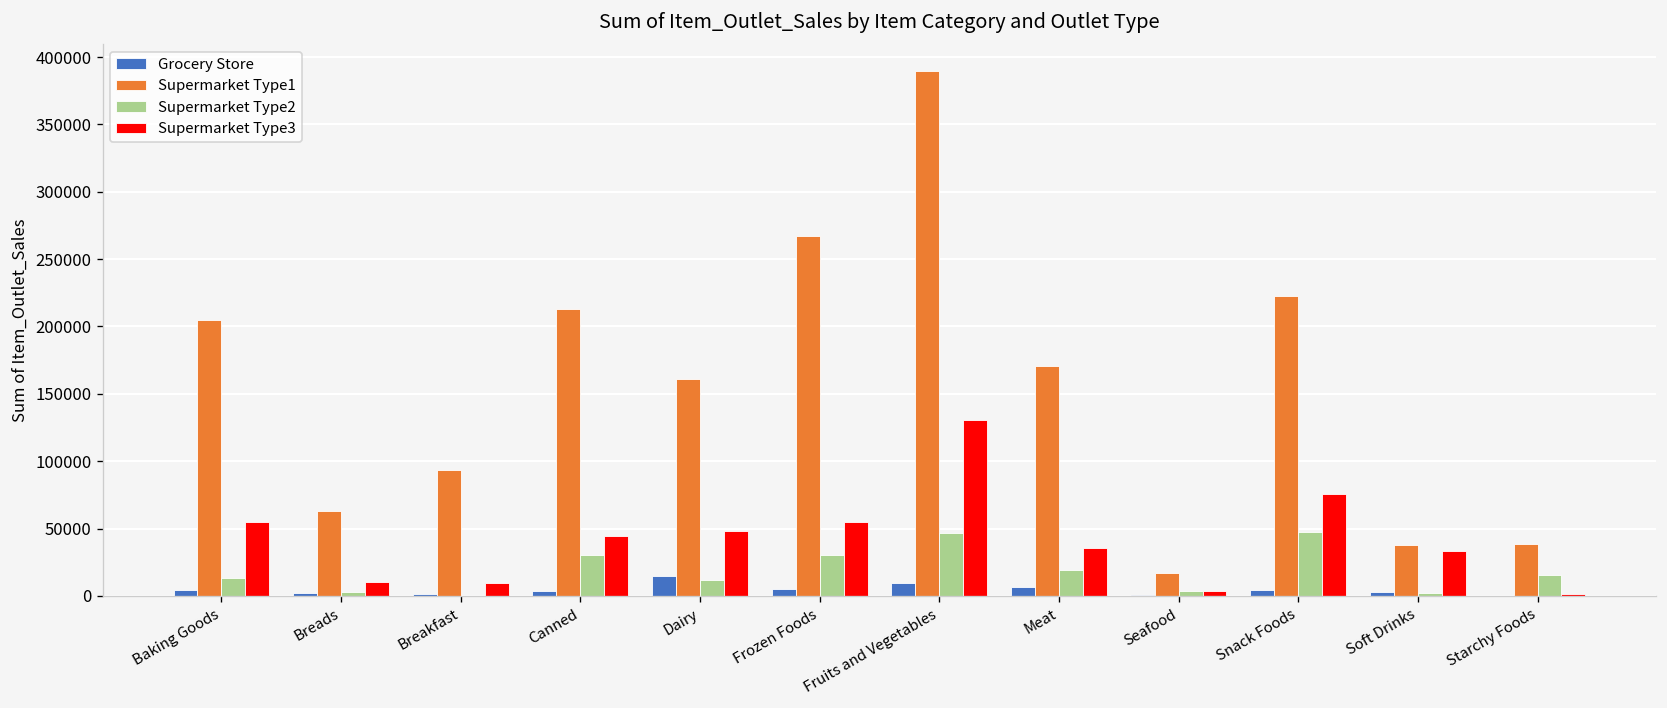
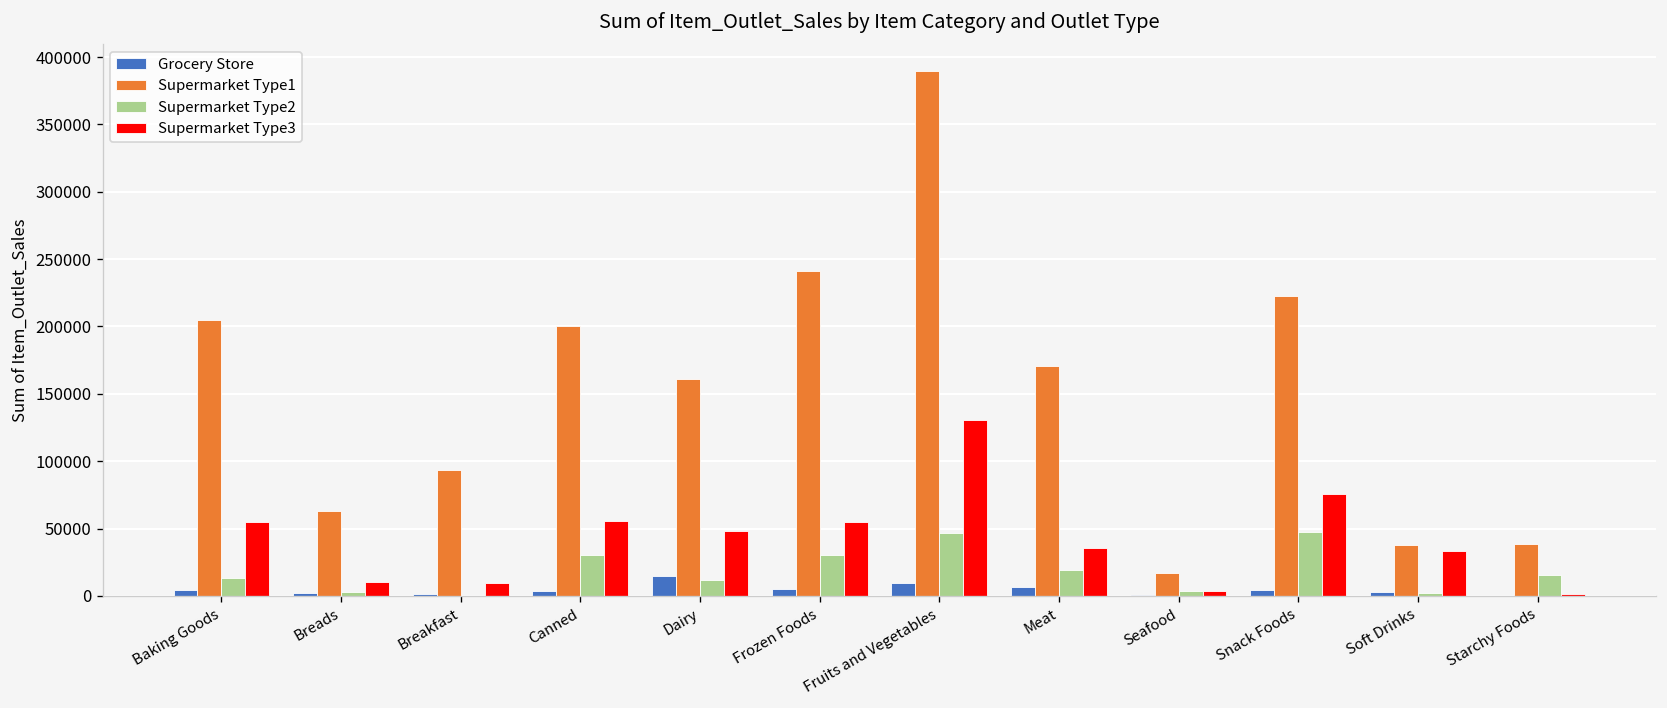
Supermarket Type1, Canned: 213000 -> 201000
Supermarket Type3, Canned: 44000 -> 56000
Supermarket Type1, Frozen Foods: 267000 -> 241000
